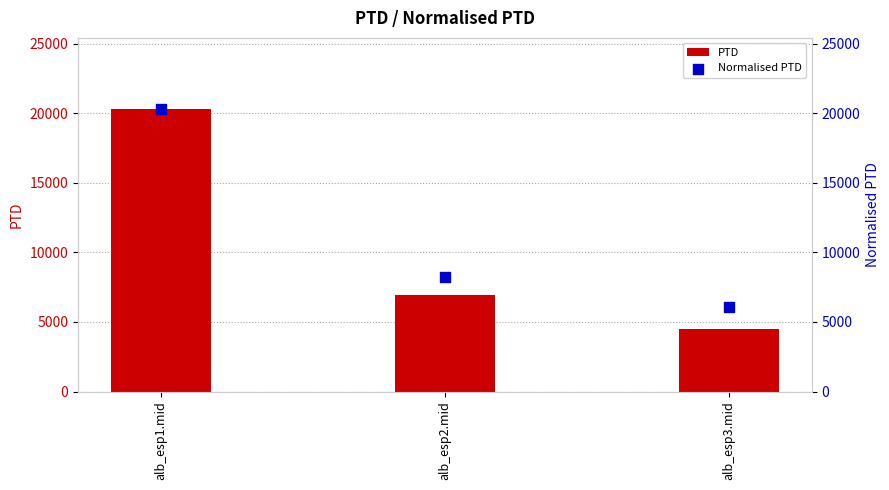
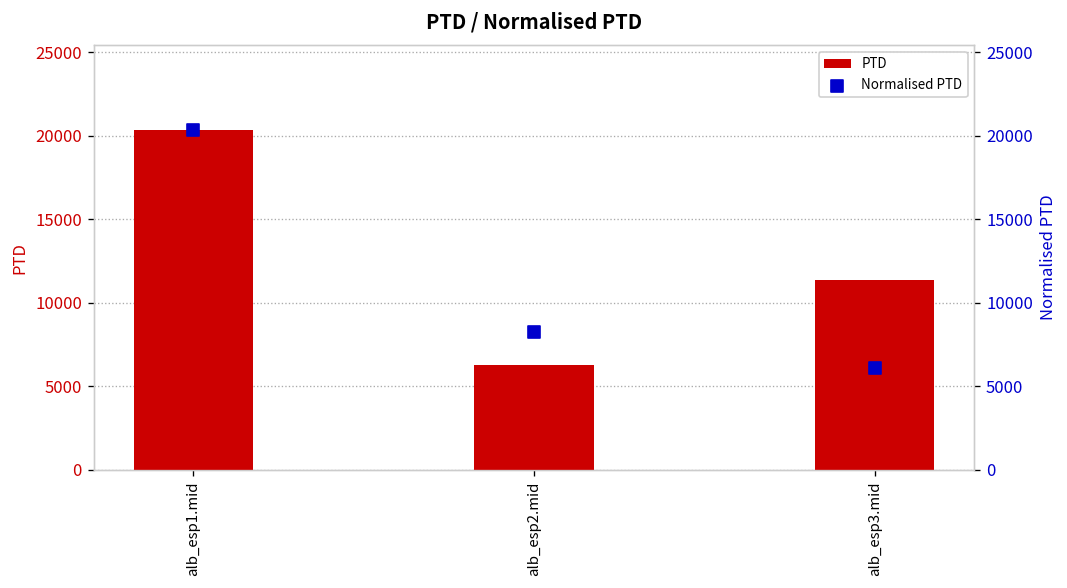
PTD, alb_esp2.mid: 6900 -> 6300
PTD, alb_esp3.mid: 4500 -> 11400
